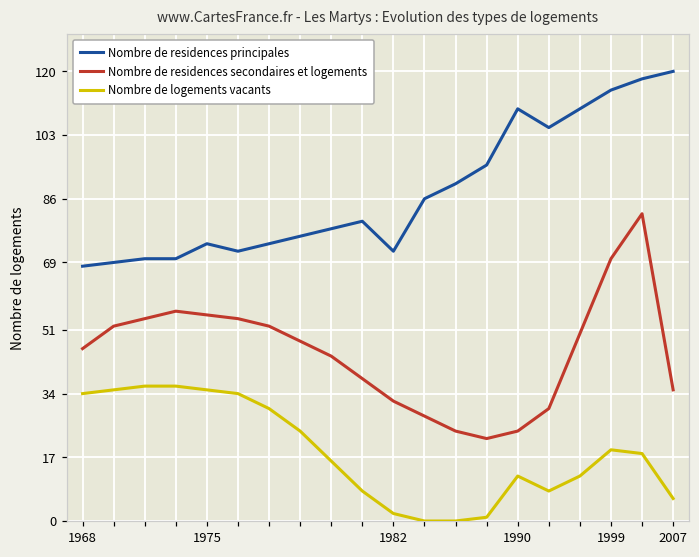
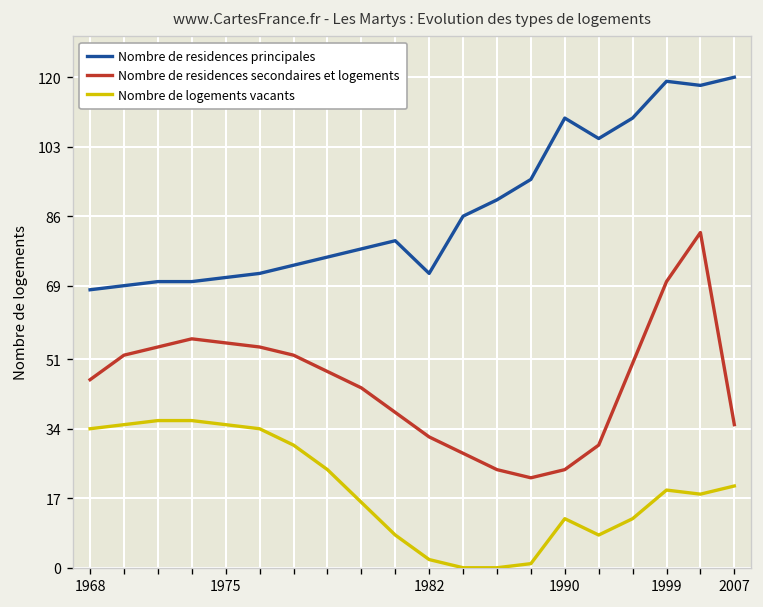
Nombre de residences principales, 1975: 74 -> 71
Nombre de residences principales, 1999: 115 -> 119
Nombre de logements vacants, 2007: 6 -> 20
